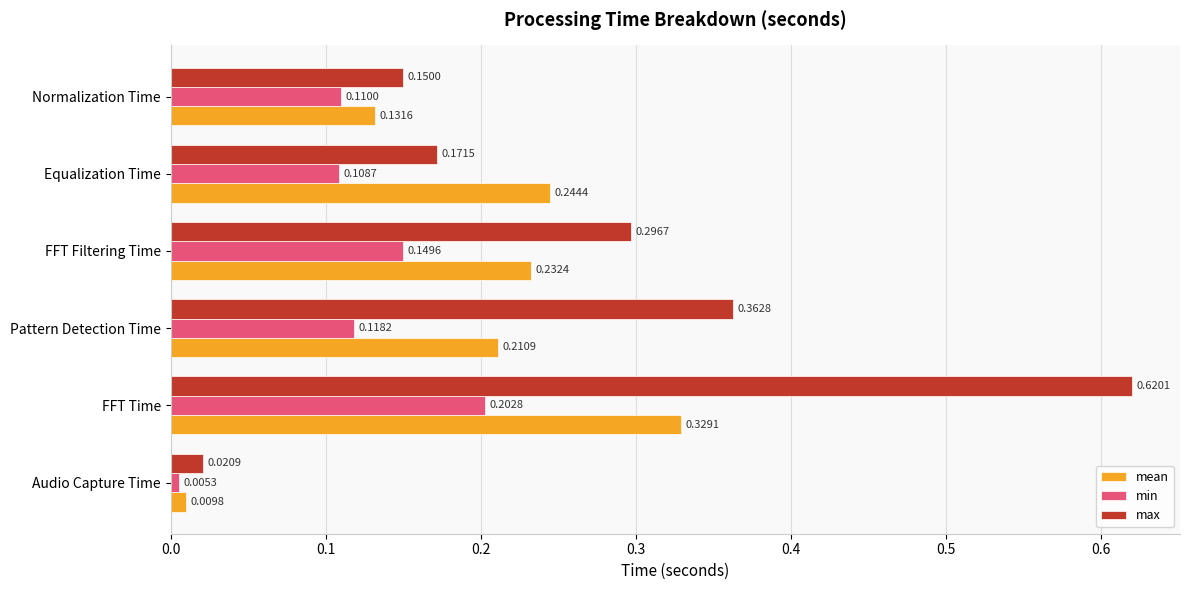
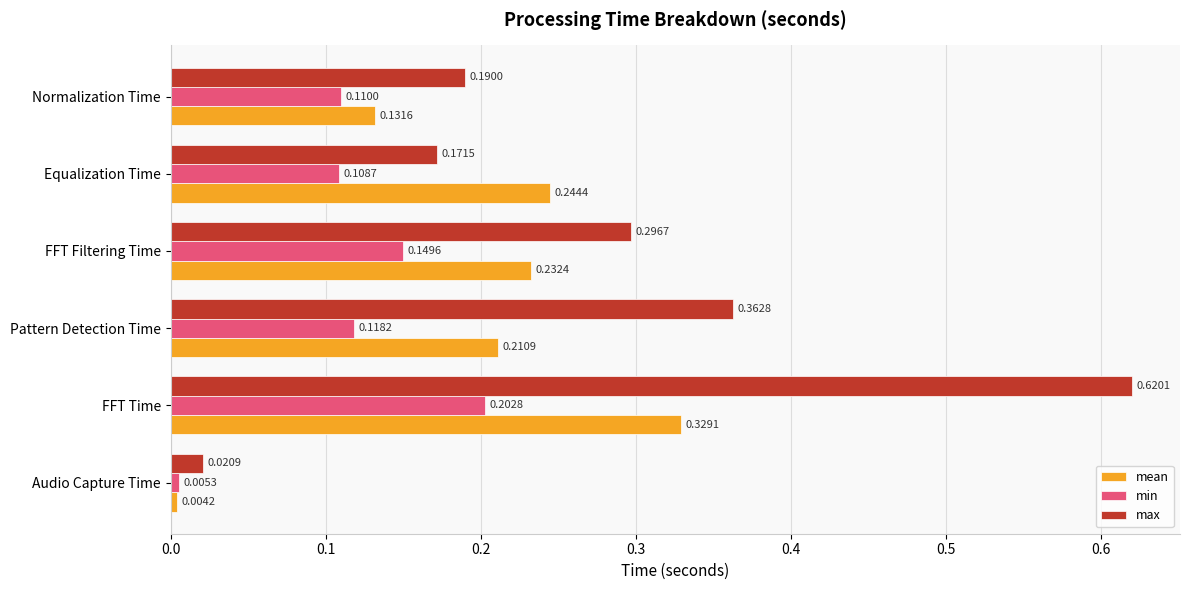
max, Normalization Time: 0.1500 -> 0.1900
mean, Audio Capture Time: 0.0098 -> 0.0042
